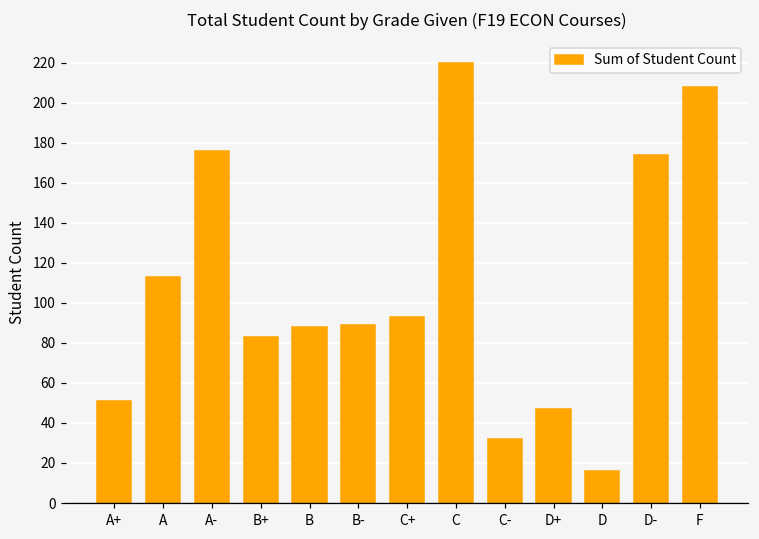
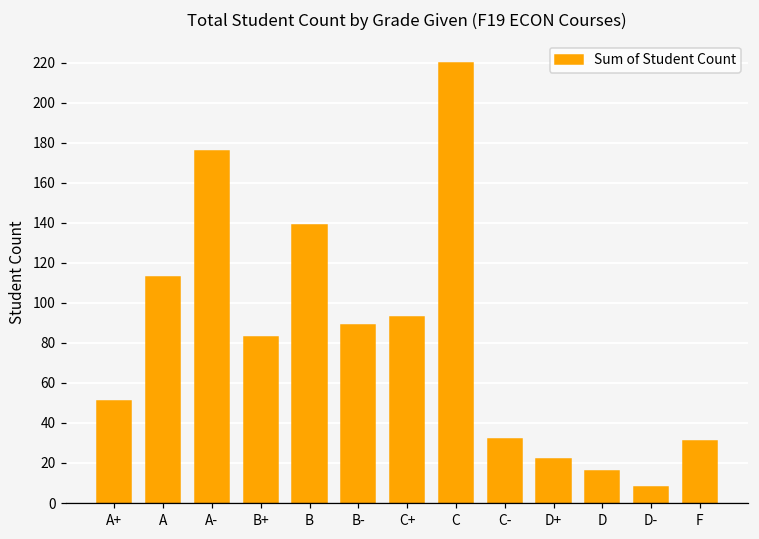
B: 88 -> 139
D+: 47 -> 22
D-: 174 -> 8
F: 208 -> 31
